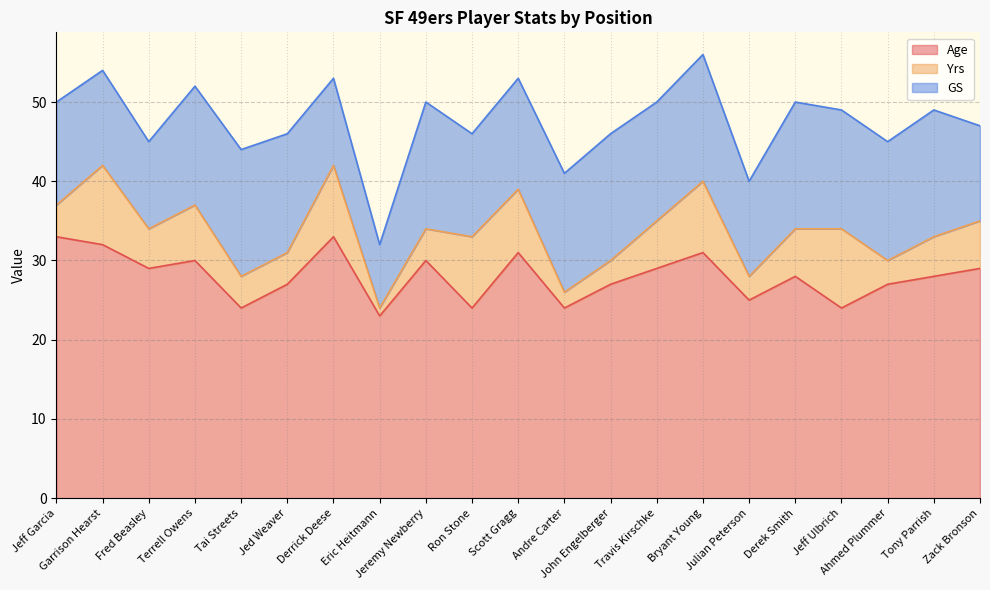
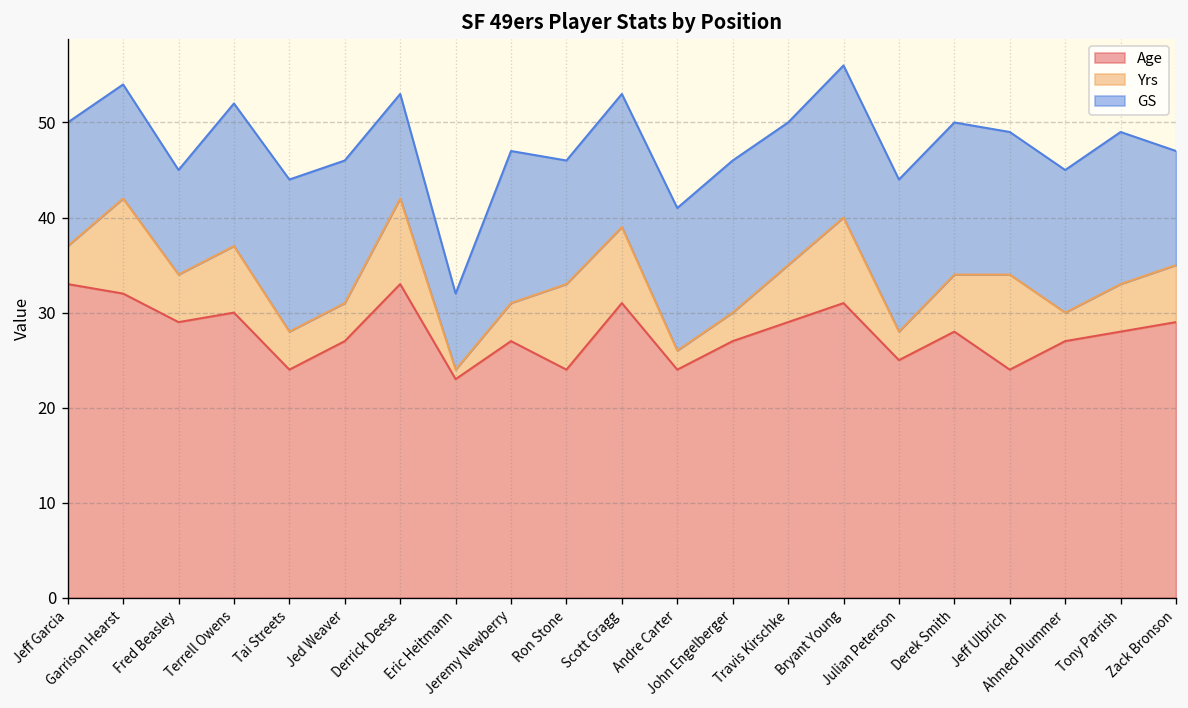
Age, Jeremy Newberry: 30 -> 27
GS, Julian Peterson: 12 -> 16
